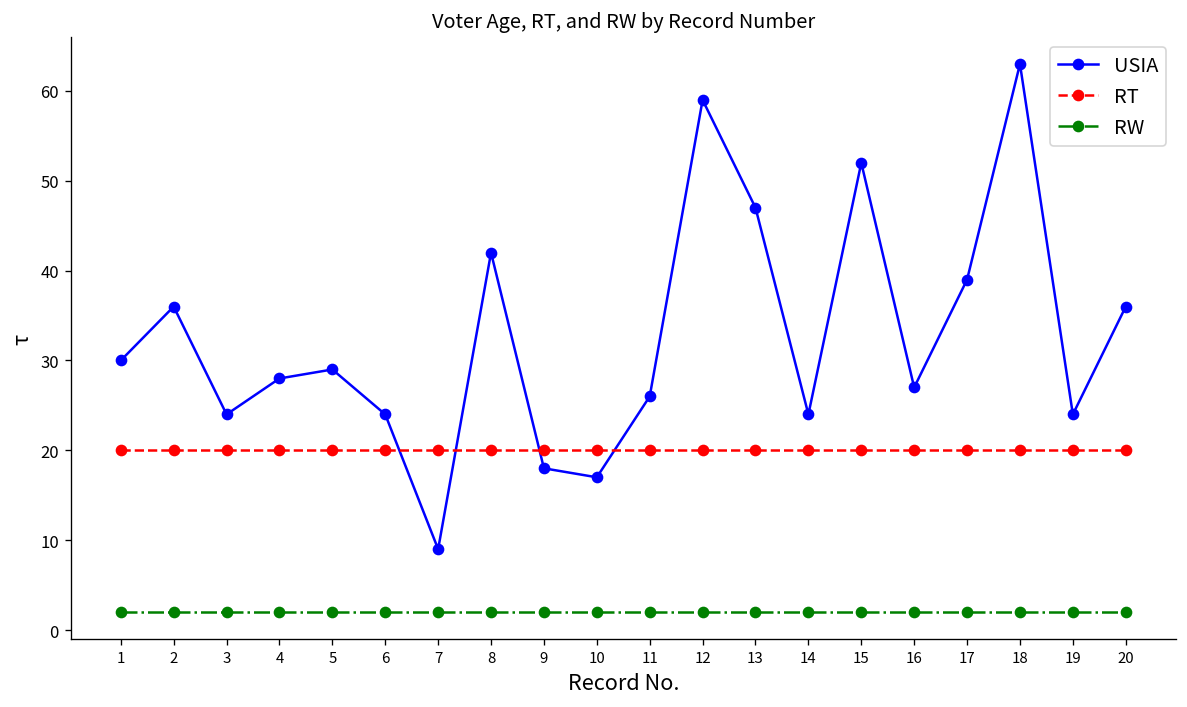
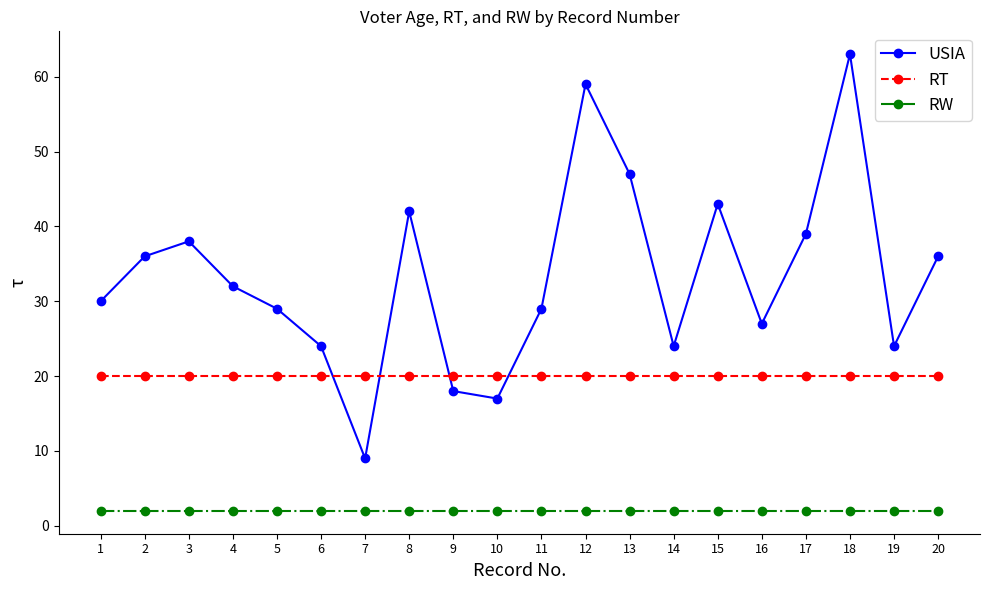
USIA, 3: 24 -> 38
USIA, 4: 28 -> 32
USIA, 11: 26 -> 29
USIA, 15: 52 -> 43
